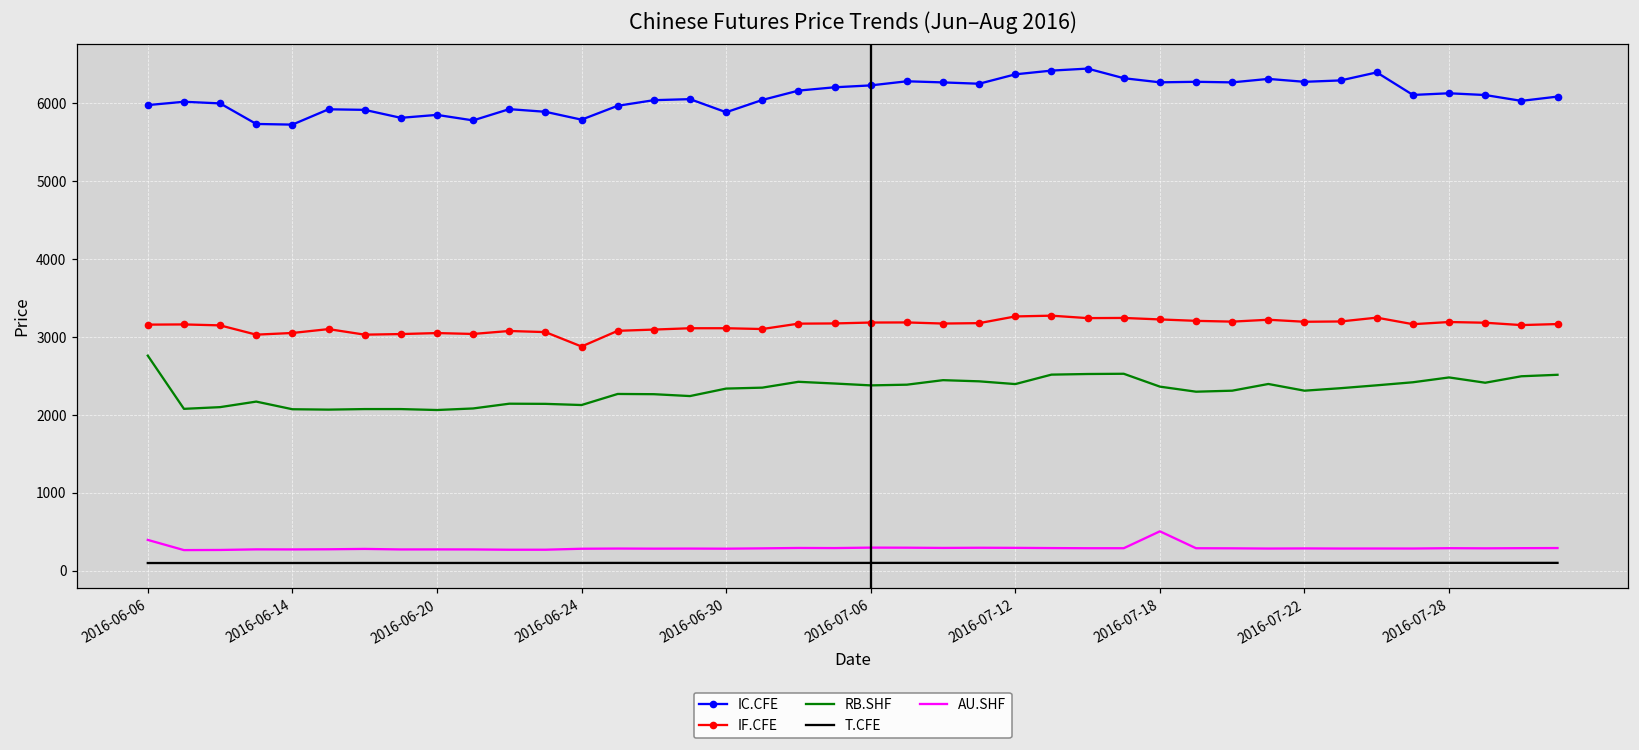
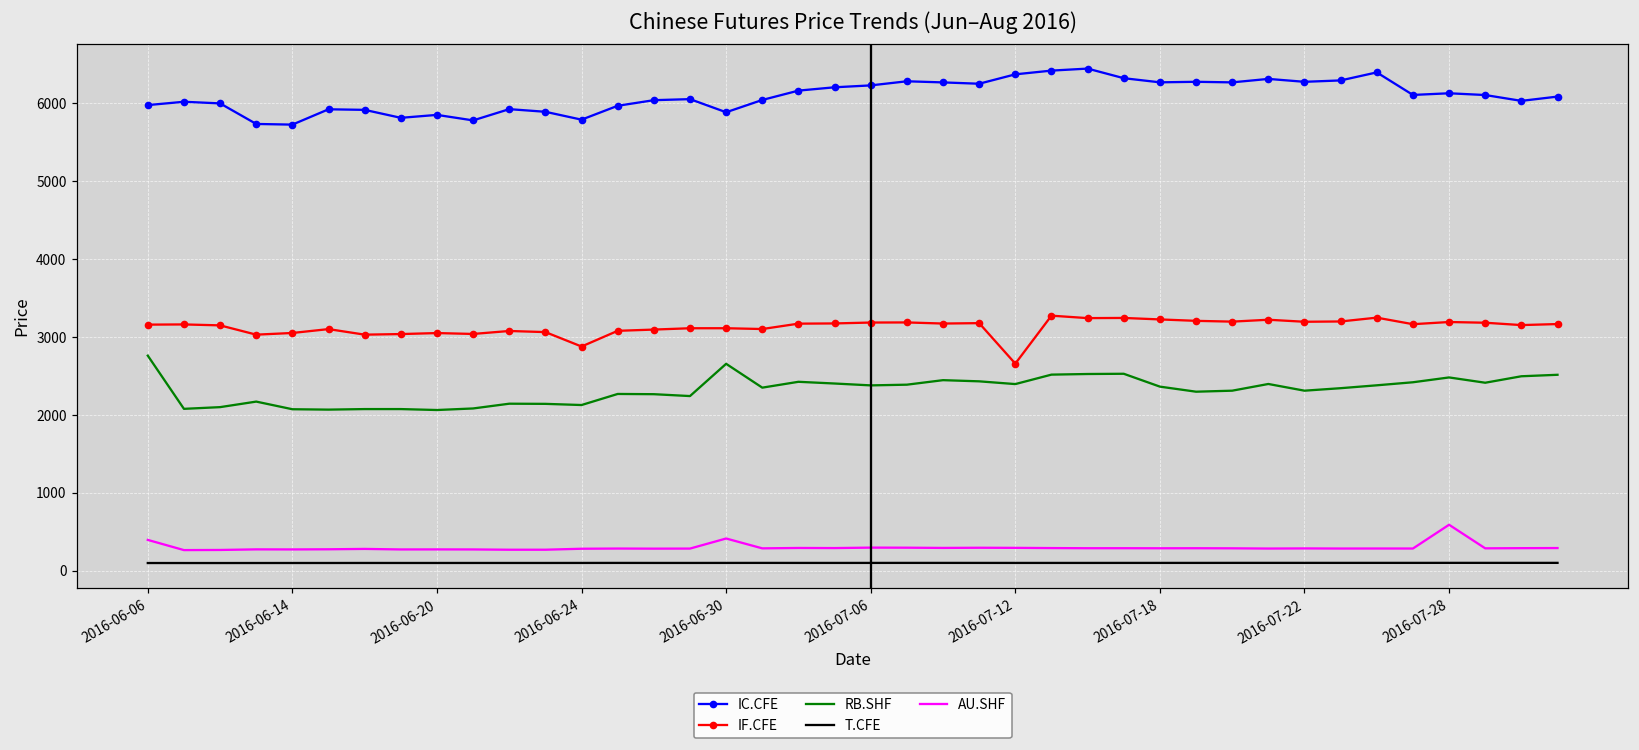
RB.SHF, 2016-06-30: 2300 -> 2700
AU.SHF, 2016-06-30: 300 -> 400
IF.CFE, 2016-07-12: 3300 -> 2700
AU.SHF, 2016-07-18: 500 -> 300
AU.SHF, 2016-07-28: 300 -> 600
